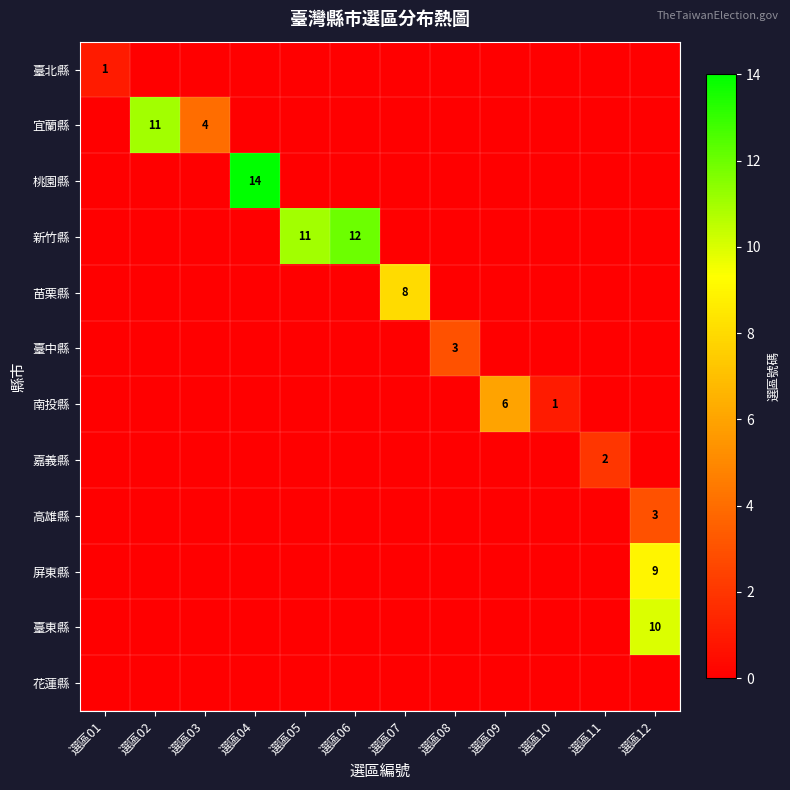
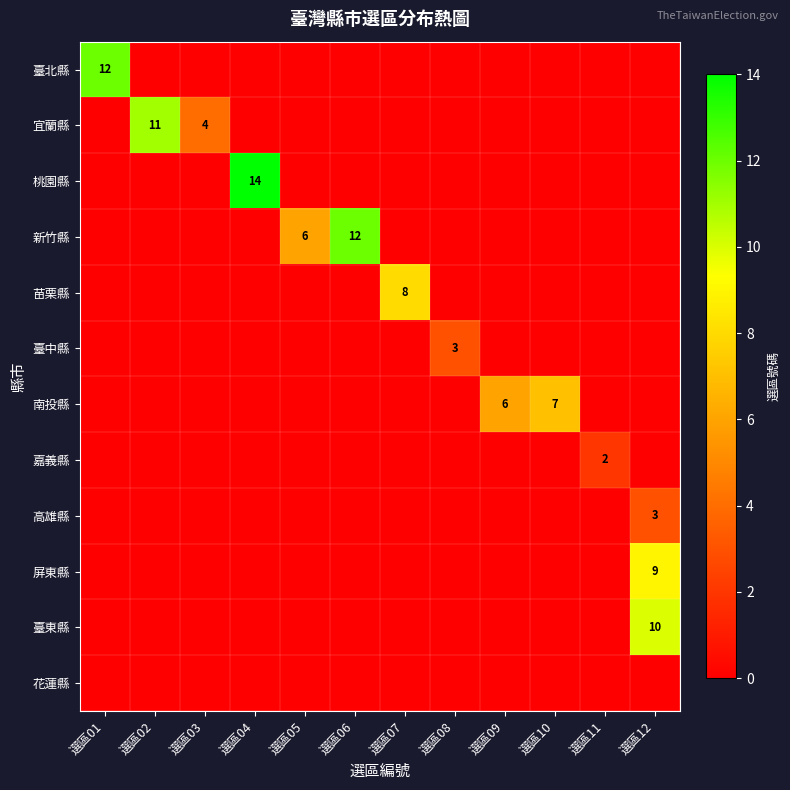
臺北縣, 選區01: 1 -> 12
新竹縣, 選區05: 11 -> 6
南投縣, 選區10: 1 -> 7
